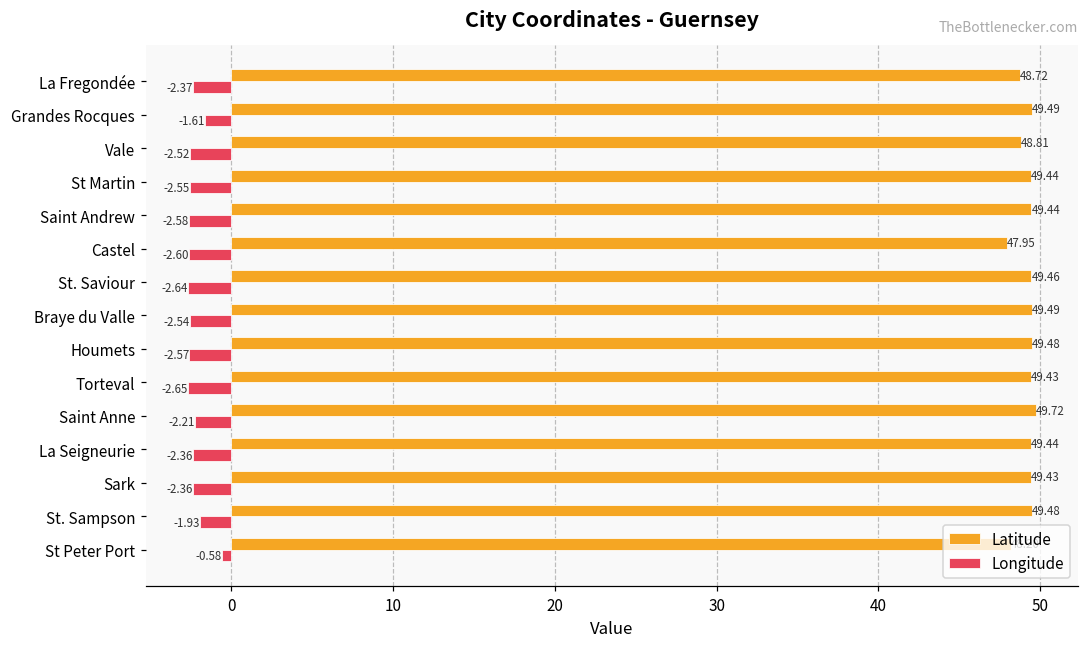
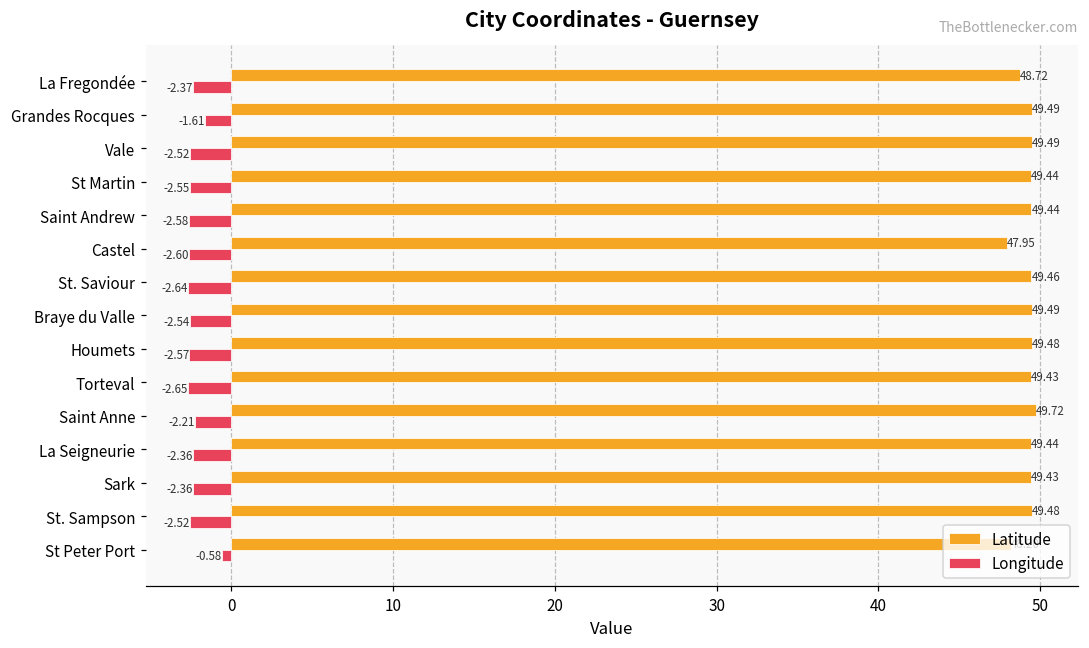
Latitude, Vale: 48.81 -> 49.49
Longitude, St. Sampson: -1.93 -> -2.52
